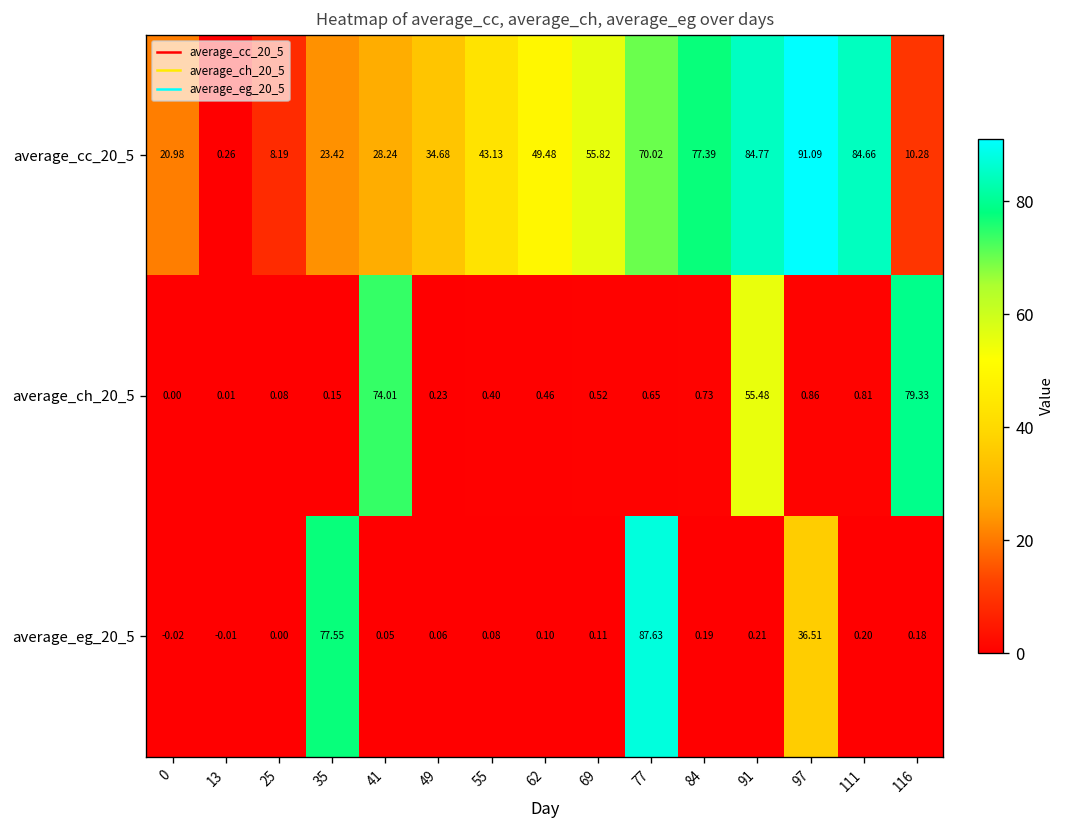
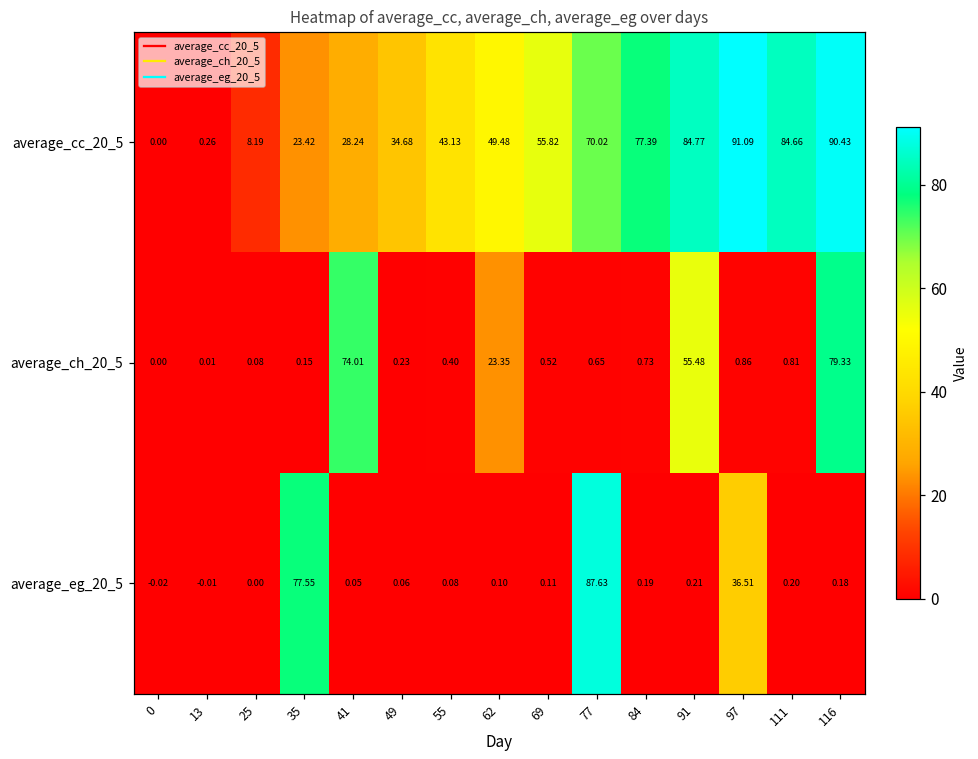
average_cc_20_5, 0: 20.98 -> 0.00
average_cc_20_5, 116: 10.28 -> 90.43
average_ch_20_5, 62: 0.46 -> 23.35
